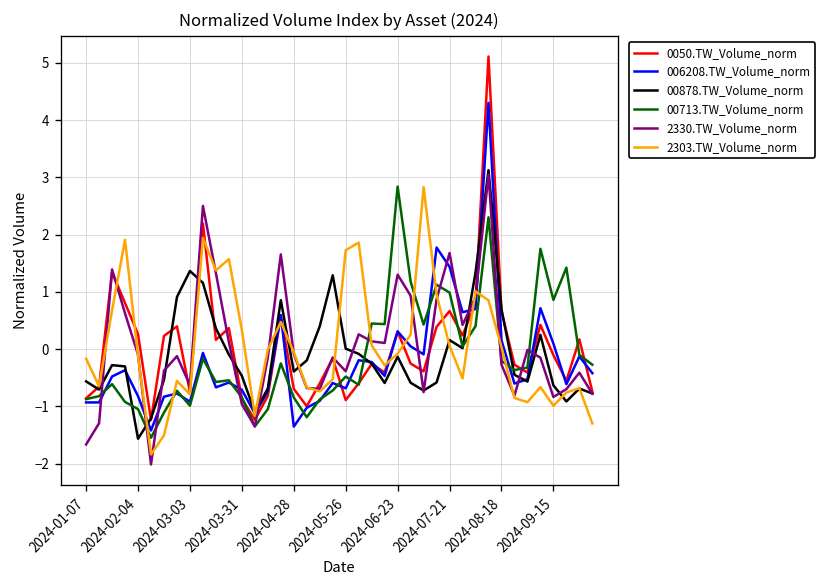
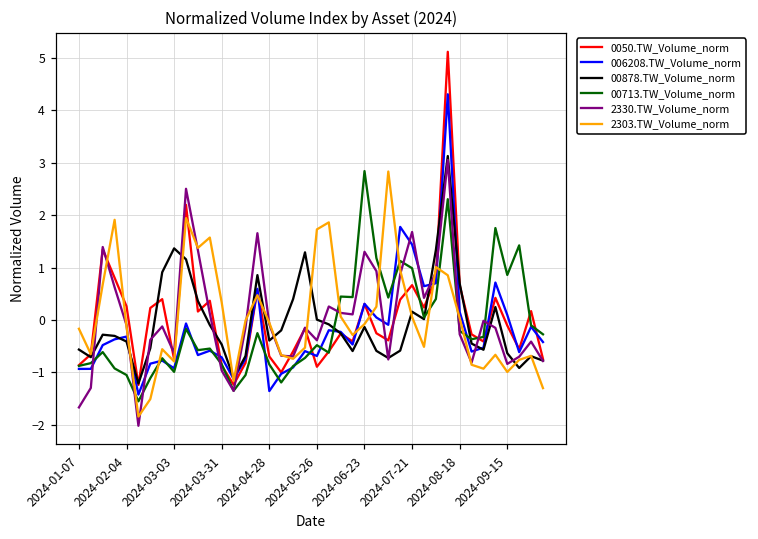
006208.TW_Volume_norm, 2024-02-04: -0.8 -> -0.3
00878.TW_Volume_norm, 2024-02-04: -1.6 -> -0.4
